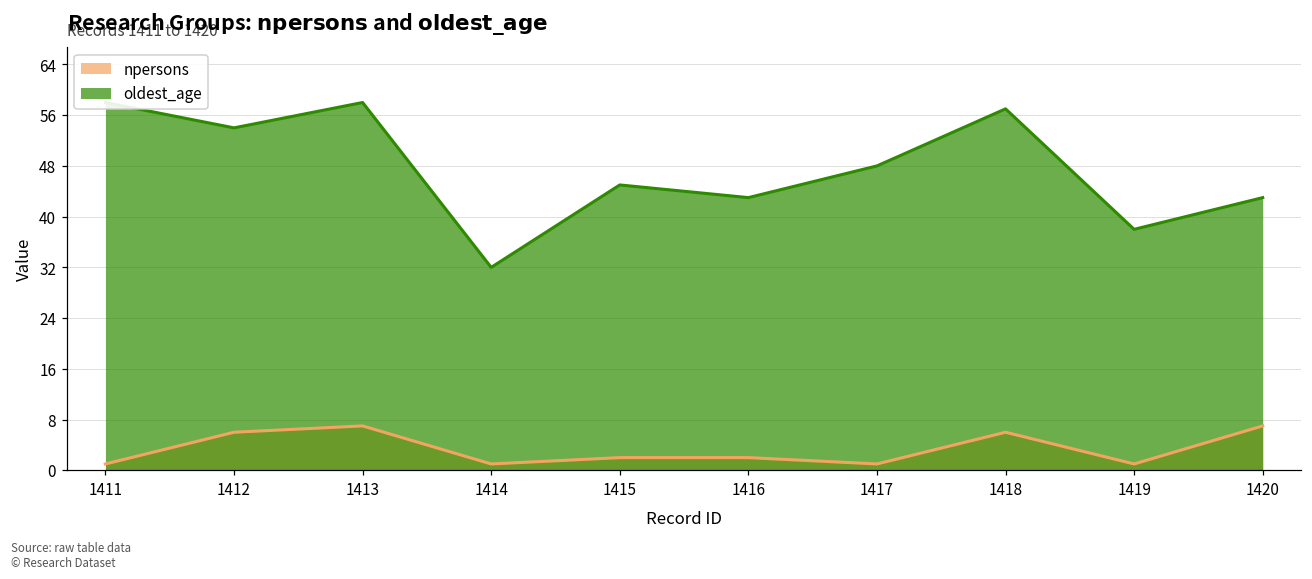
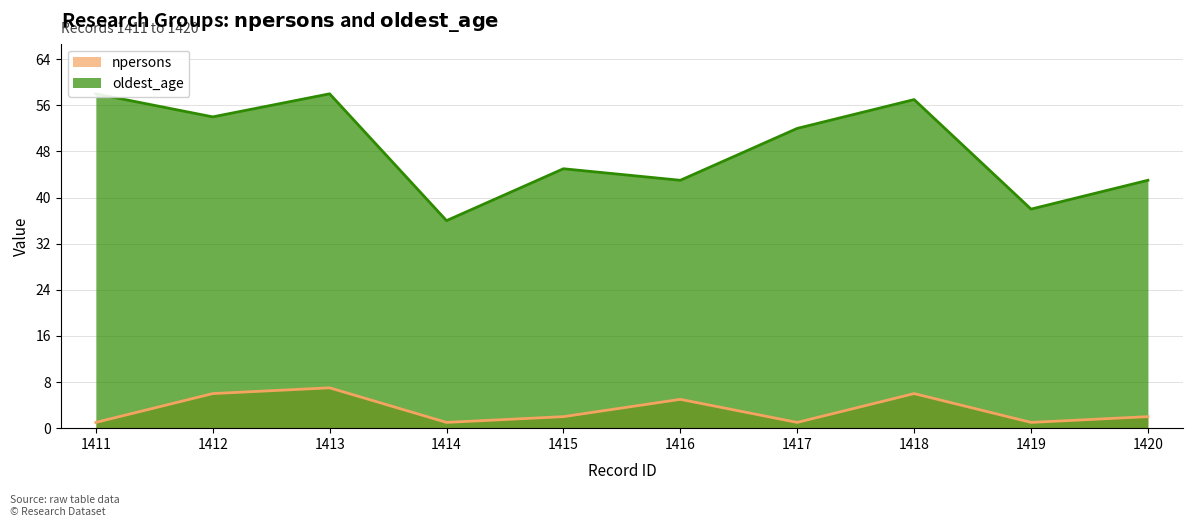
oldest_age, 1414: 32 -> 36
npersons, 1416: 2 -> 5
oldest_age, 1417: 48 -> 52
npersons, 1420: 7 -> 2
